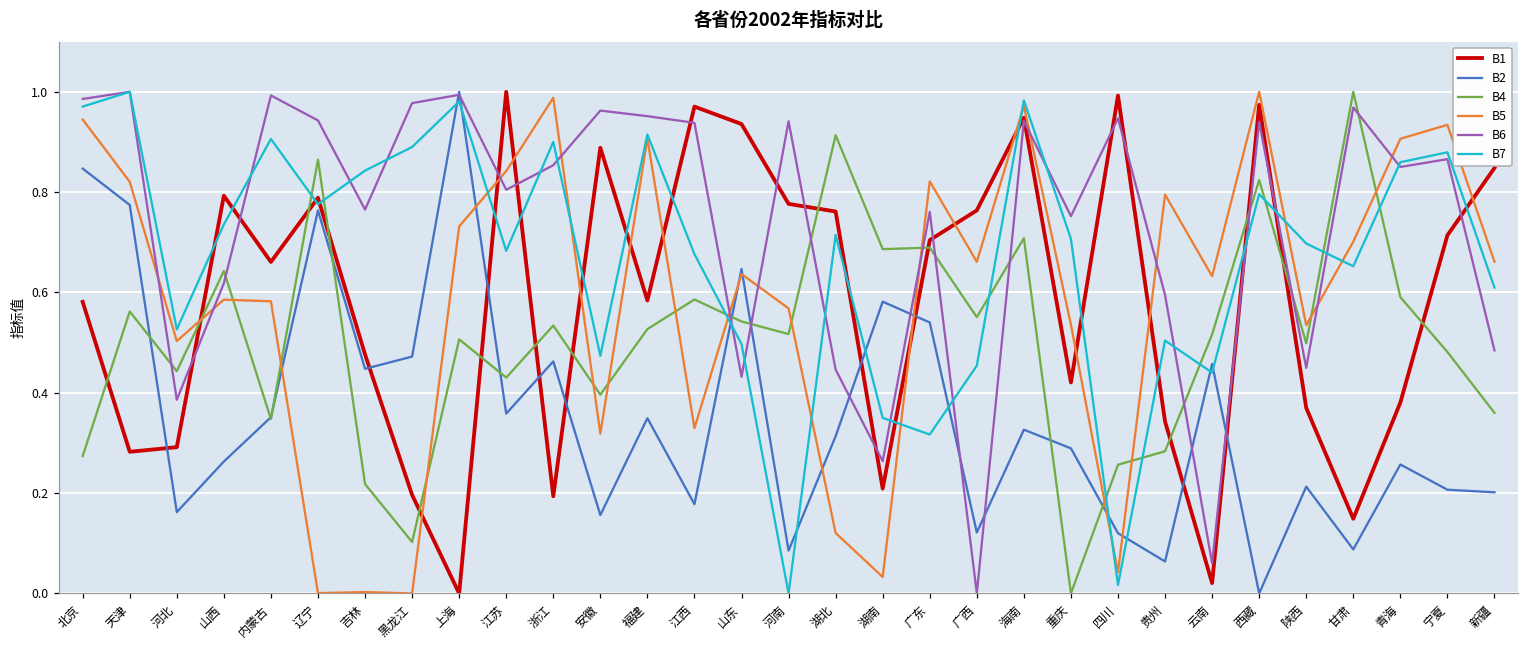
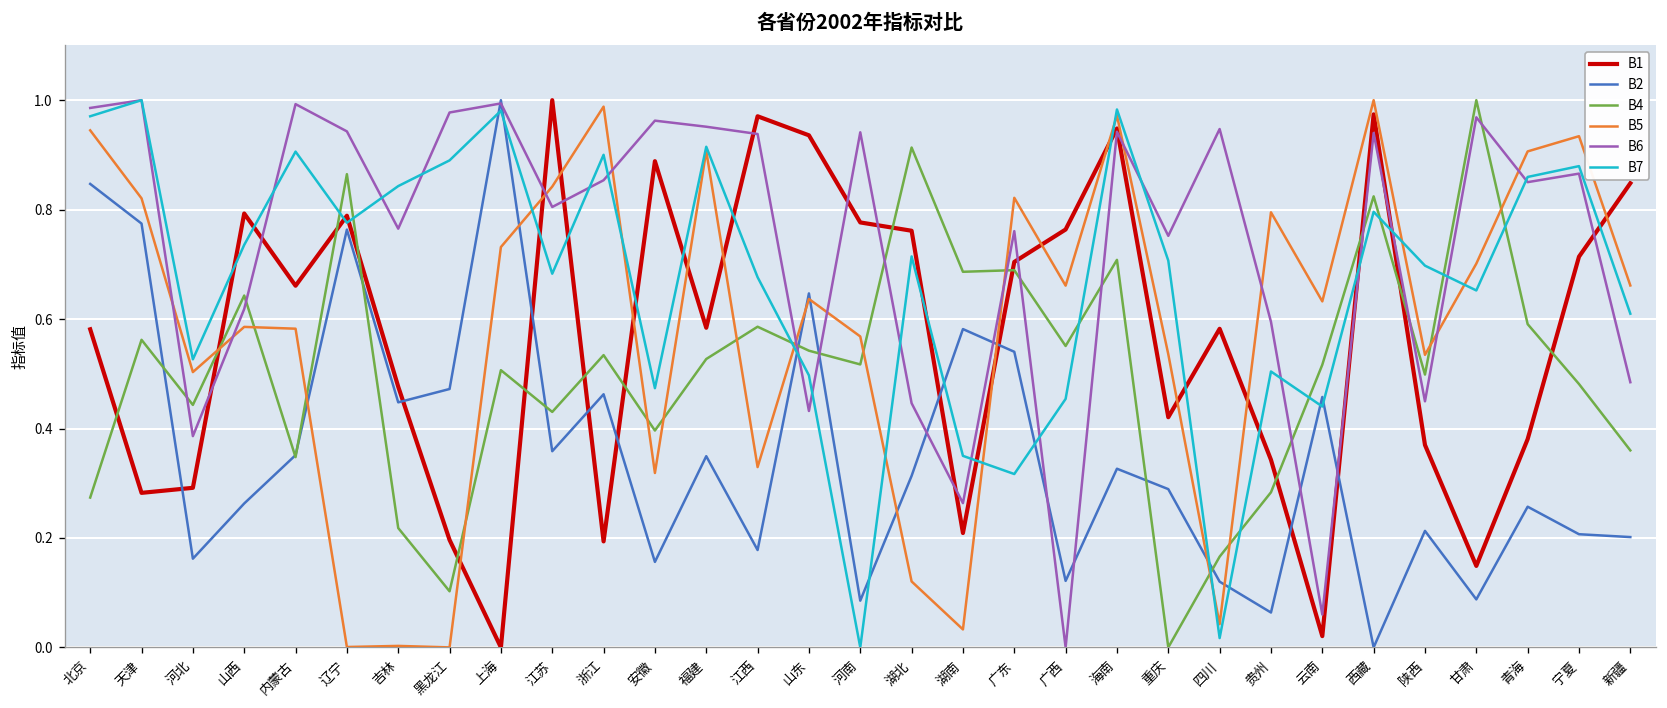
B1, 四川: 0.99 -> 0.58
B4, 四川: 0.26 -> 0.17
